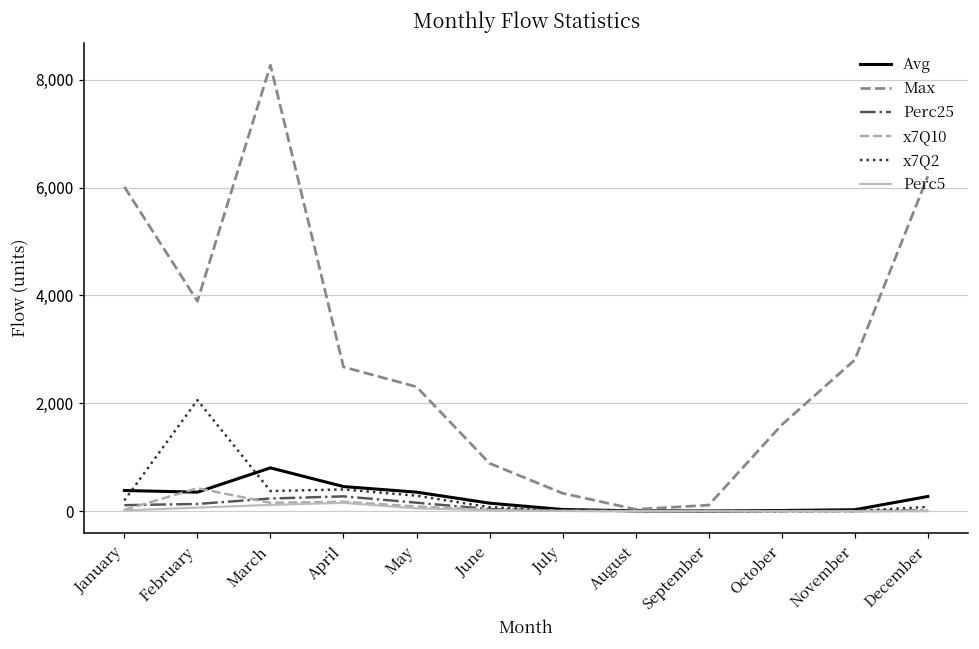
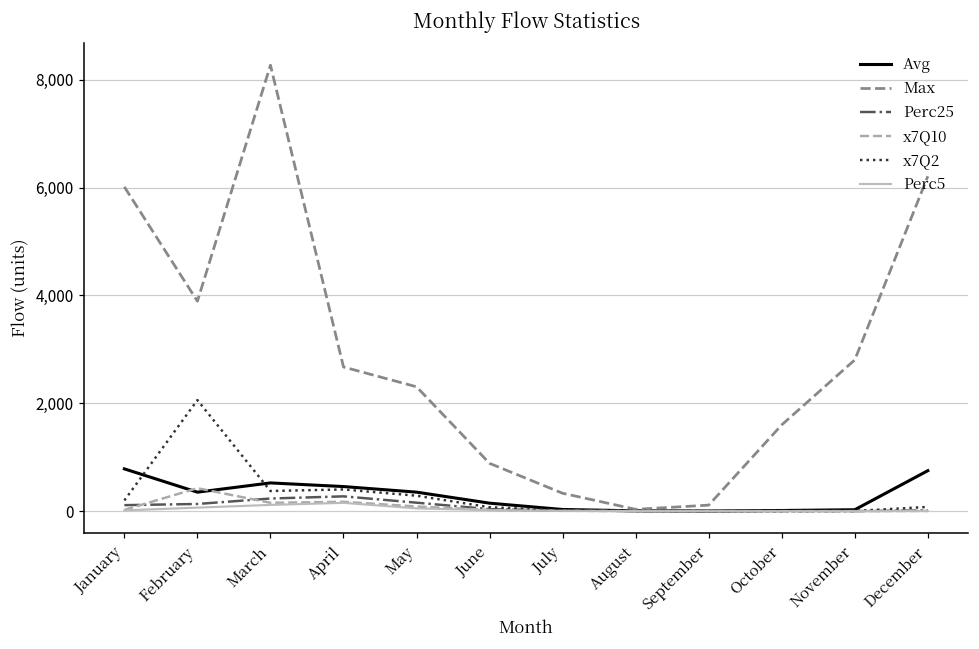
Avg, January: 400 -> 800
Avg, March: 800 -> 500
Avg, December: 300 -> 800
